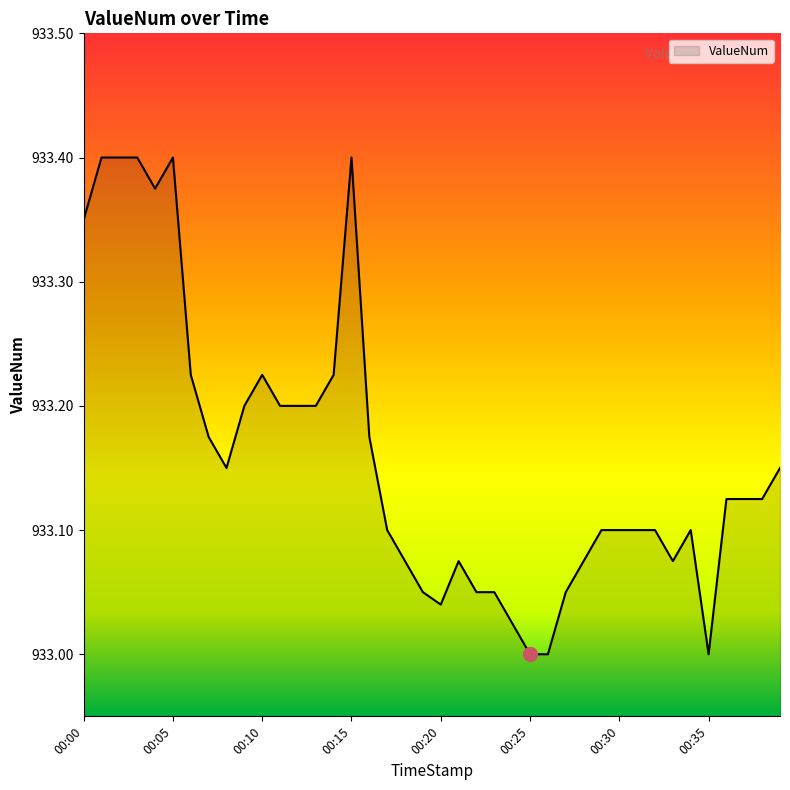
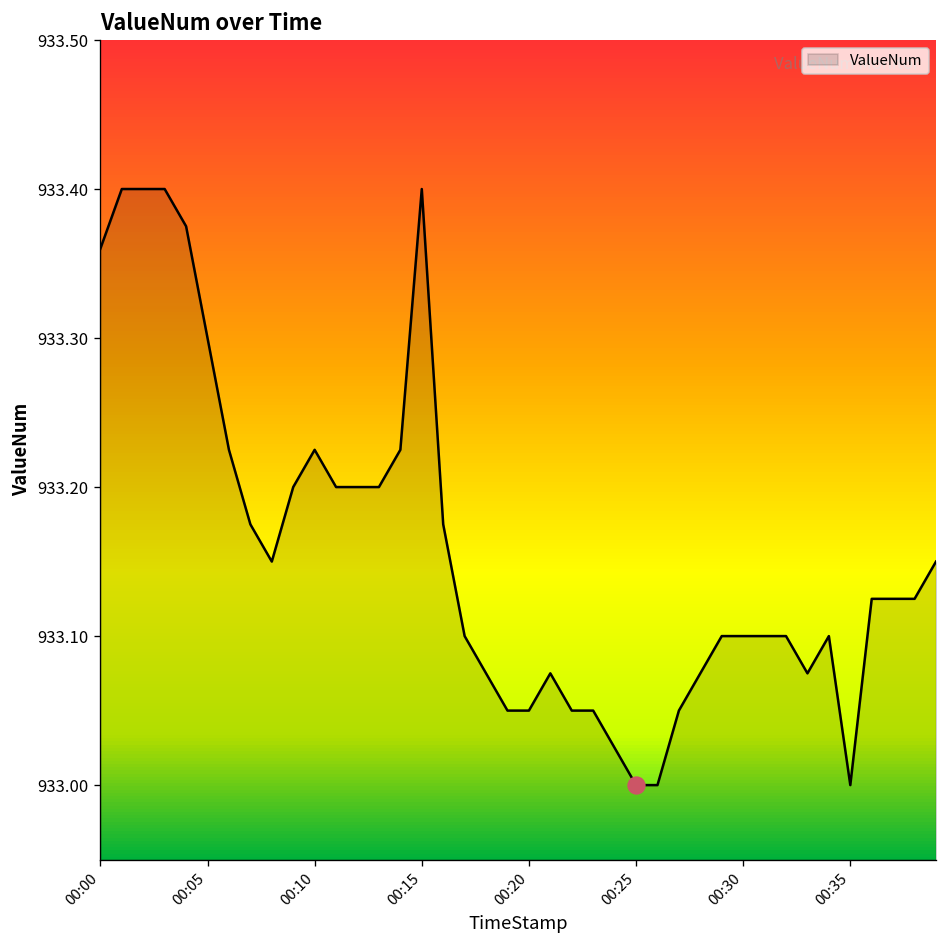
ValueNum, 00:00: 933.35 -> 933.36
ValueNum, 00:05: 933.4 -> 933.3
ValueNum, 00:20: 933.04 -> 933.05
